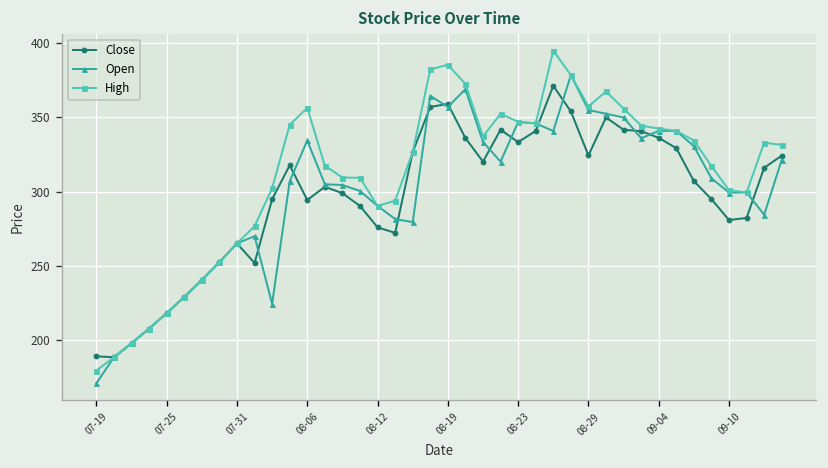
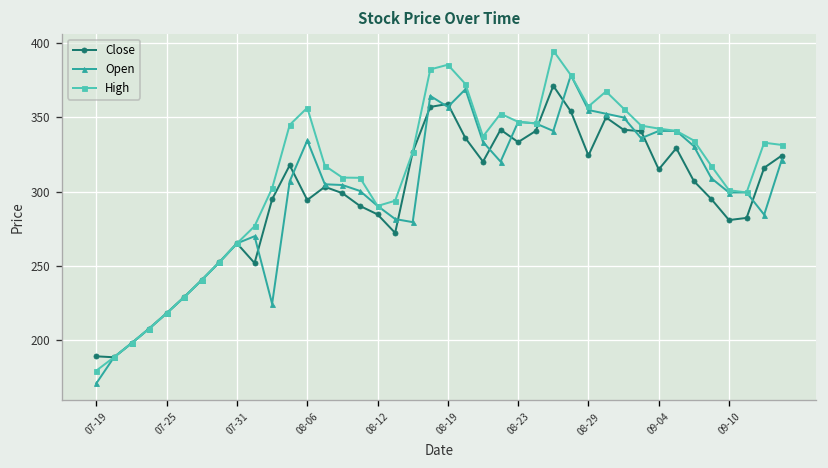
Close, 08-12: 276 -> 285
Close, 09-04: 336 -> 315
